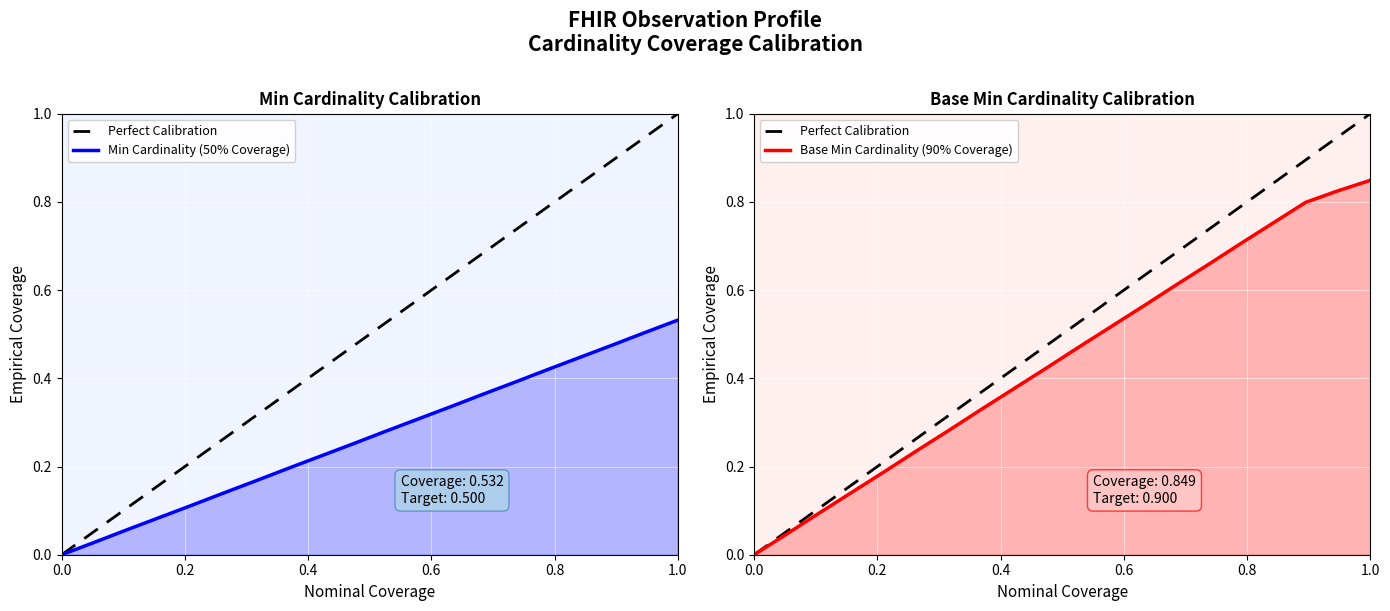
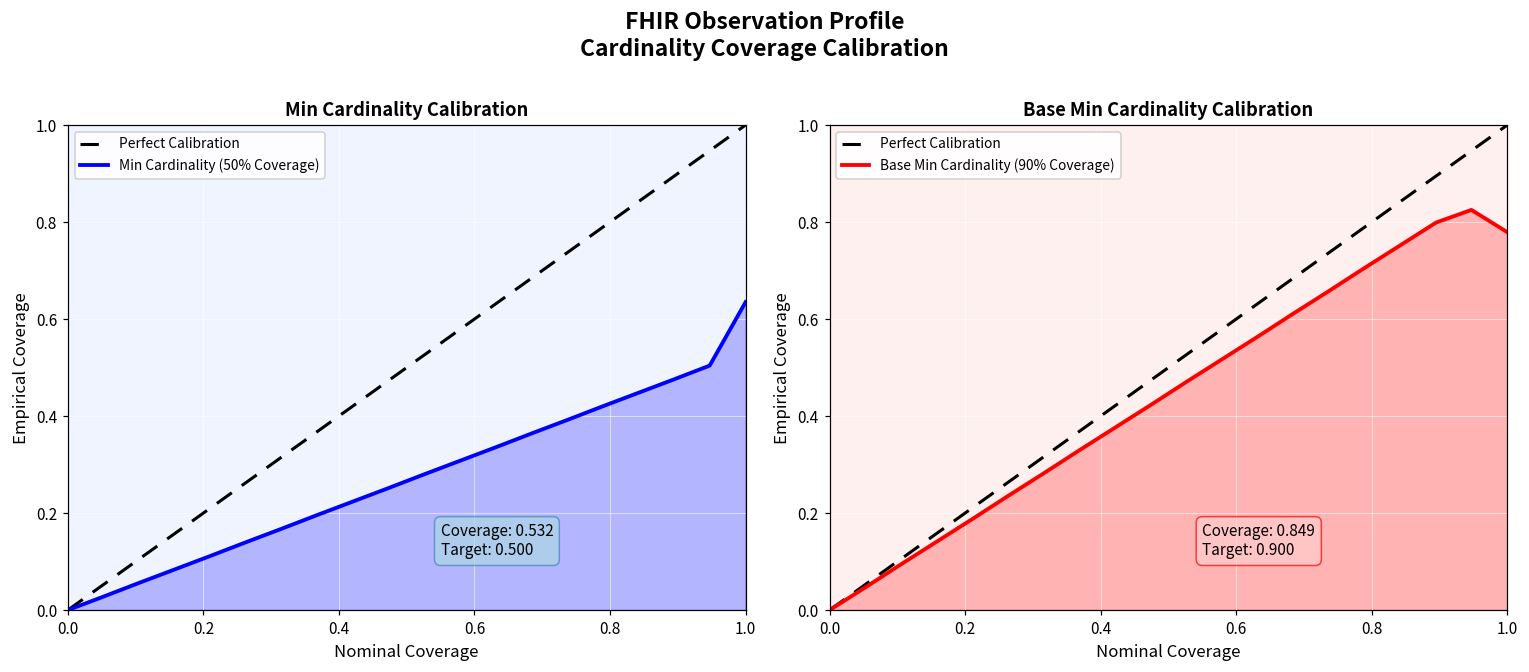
Min Cardinality Calibration, Min Cardinality (50% Coverage), 1.0: 0.53 -> 0.64
Base Min Cardinality Calibration, Base Min Cardinality (90% Coverage), 1.0: 0.85 -> 0.78
